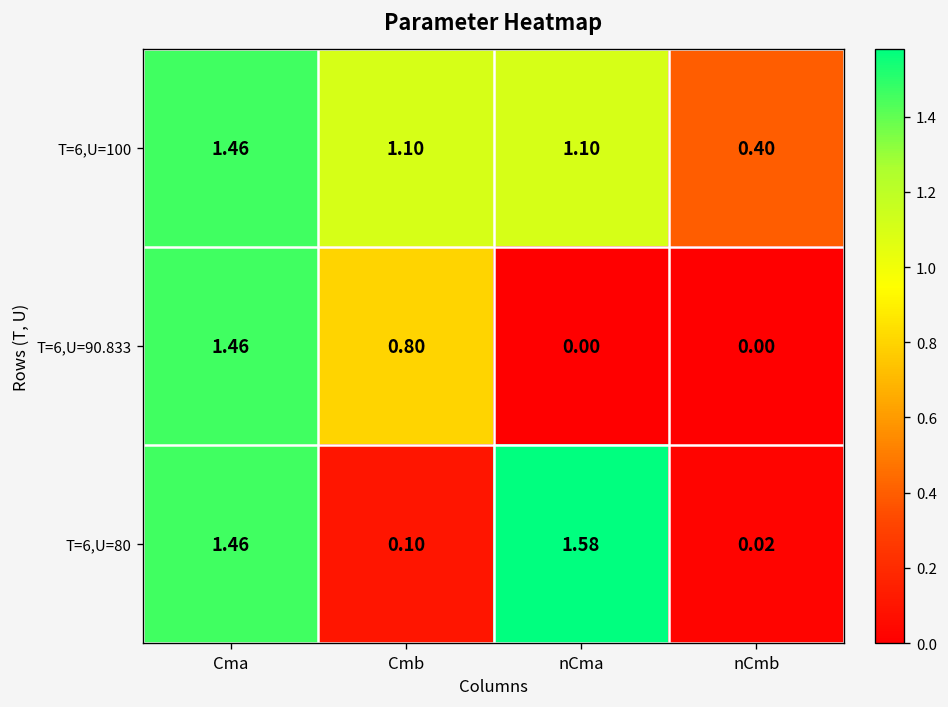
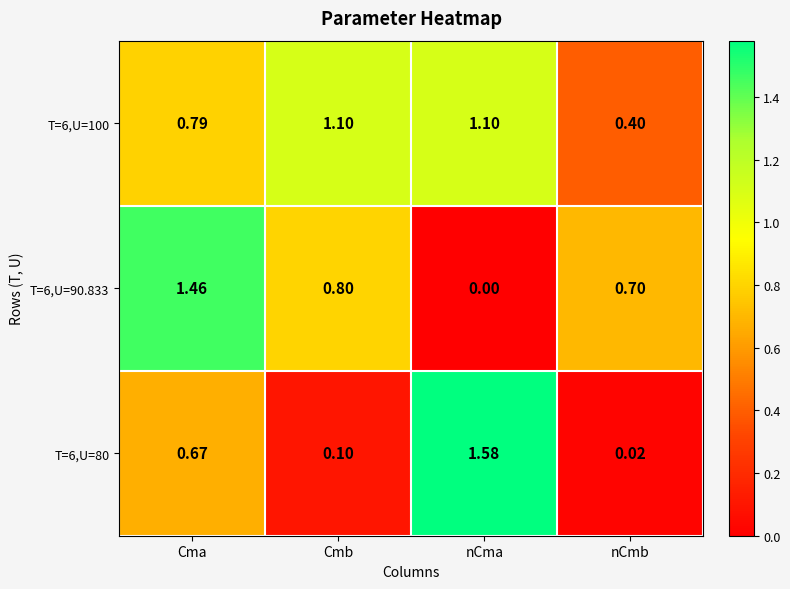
T=6,U=100, Cma: 1.46 -> 0.79
T=6,U=90.833, nCmb: 0.00 -> 0.70
T=6,U=80, Cma: 1.46 -> 0.67
